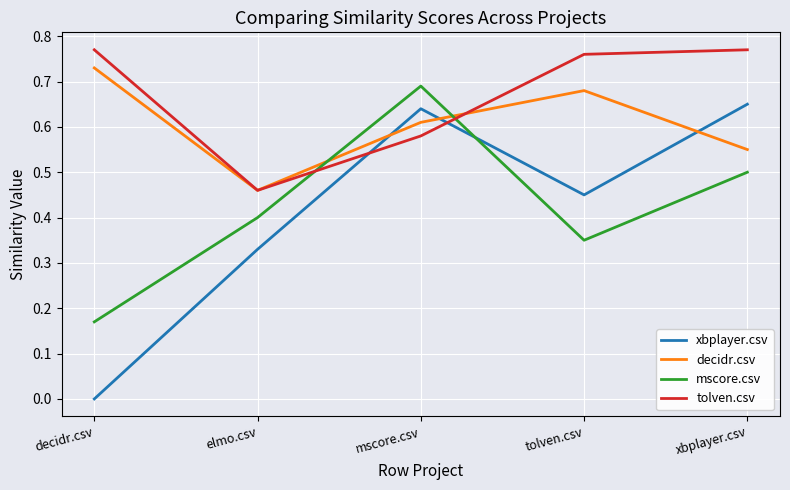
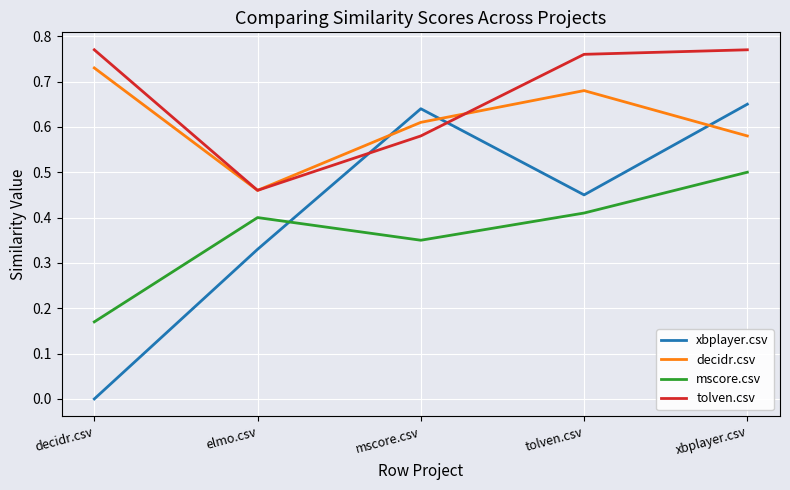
mscore.csv, mscore.csv: 0.69 -> 0.35
mscore.csv, tolven.csv: 0.35 -> 0.41
decidr.csv, xbplayer.csv: 0.55 -> 0.58
